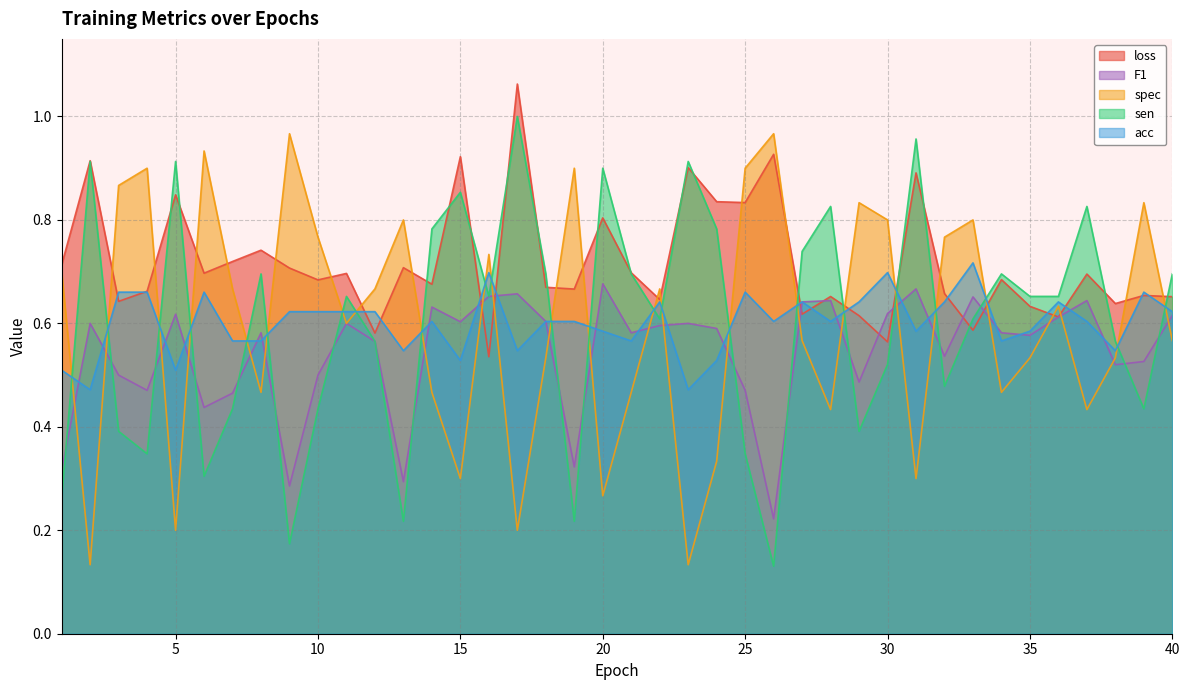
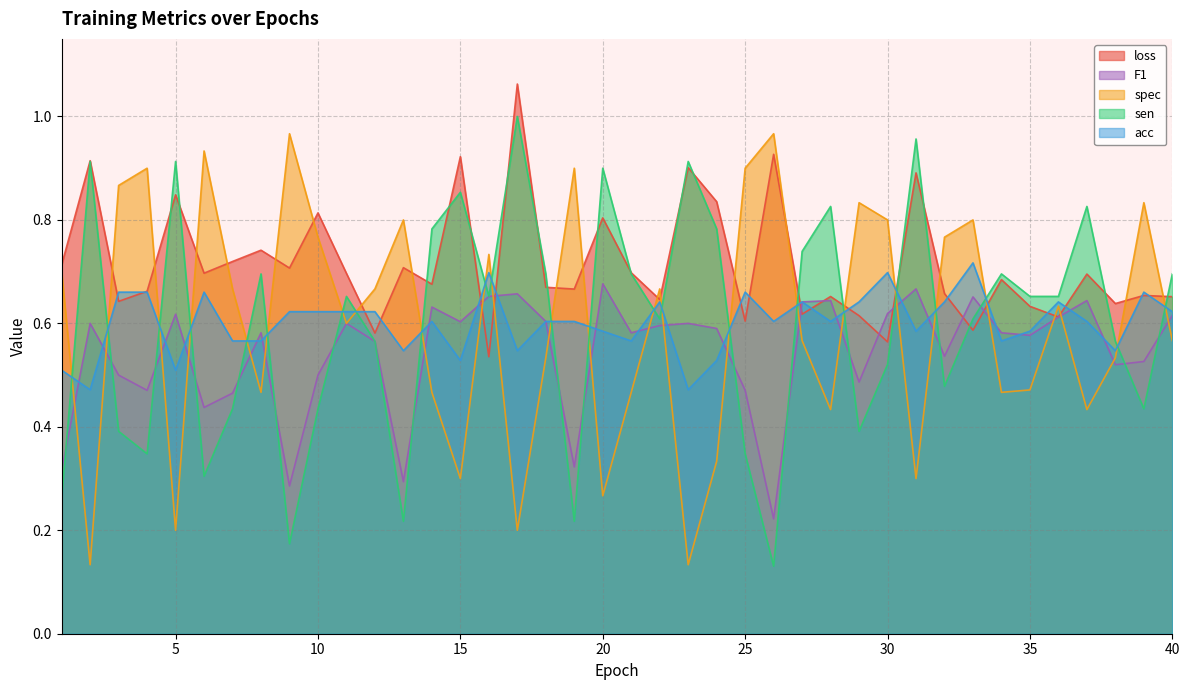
loss, 10: 0.68 -> 0.81
loss, 25: 0.83 -> 0.60
spec, 35: 0.53 -> 0.47
